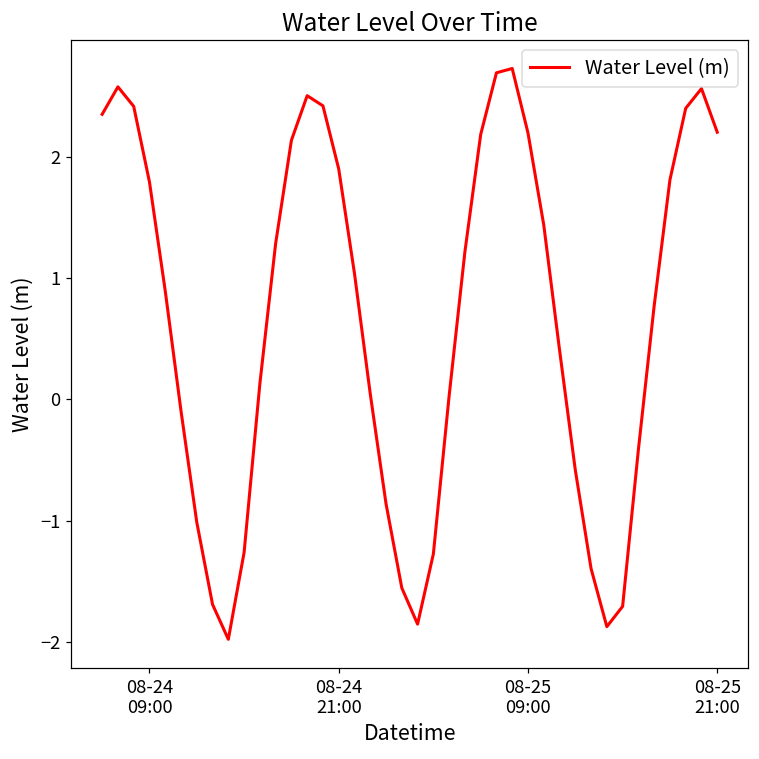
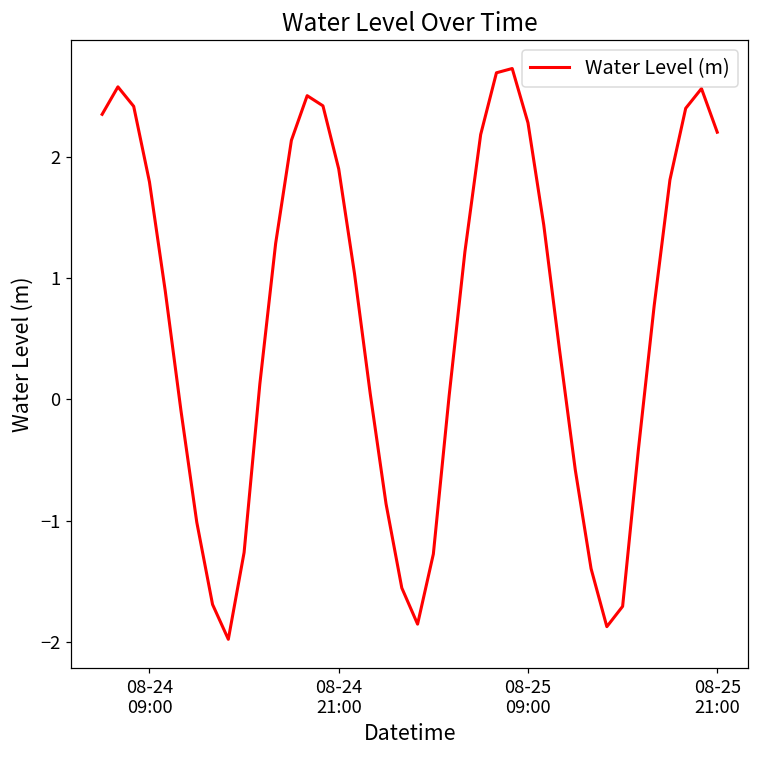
08-25 09:00: 2.20 -> 2.28
